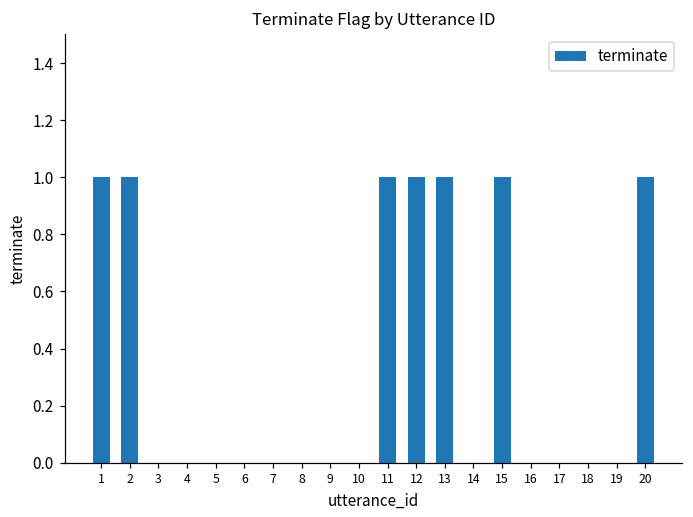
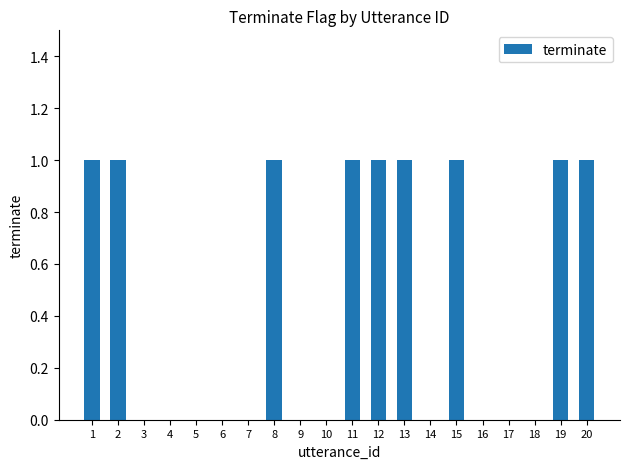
8: 0 -> 1
19: 0 -> 1
